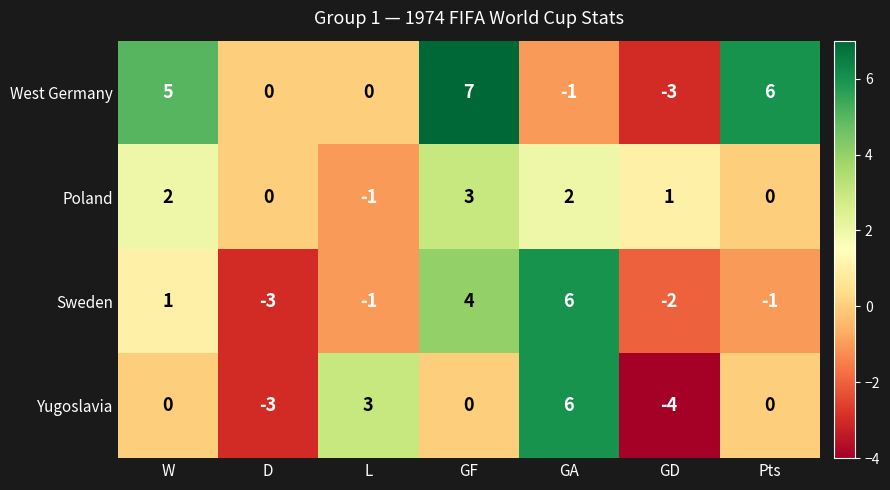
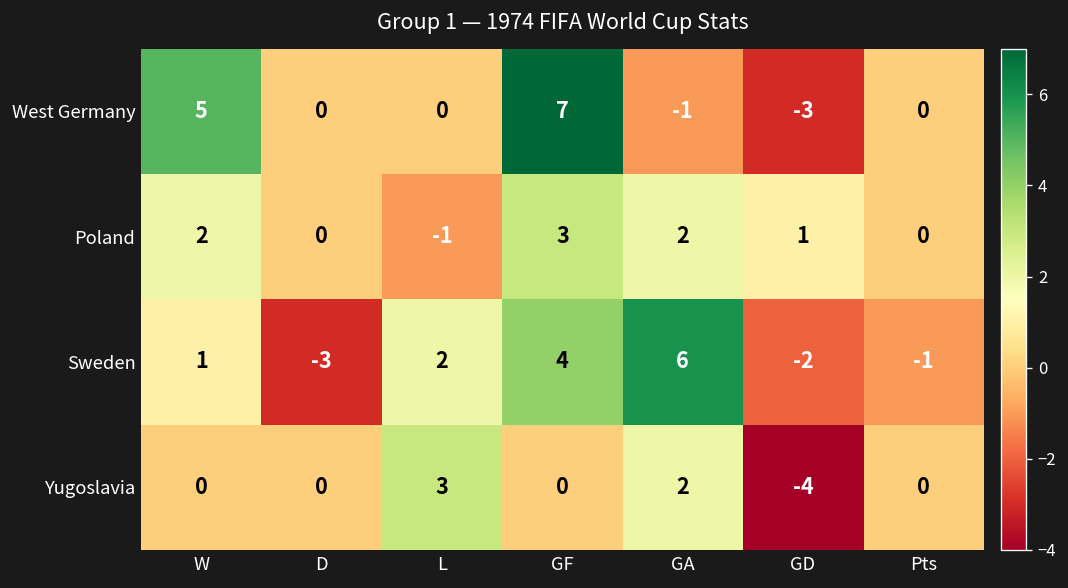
West Germany, Pts: 6 -> 0
Sweden, L: -1 -> 2
Yugoslavia, D: -3 -> 0
Yugoslavia, GA: 6 -> 2
